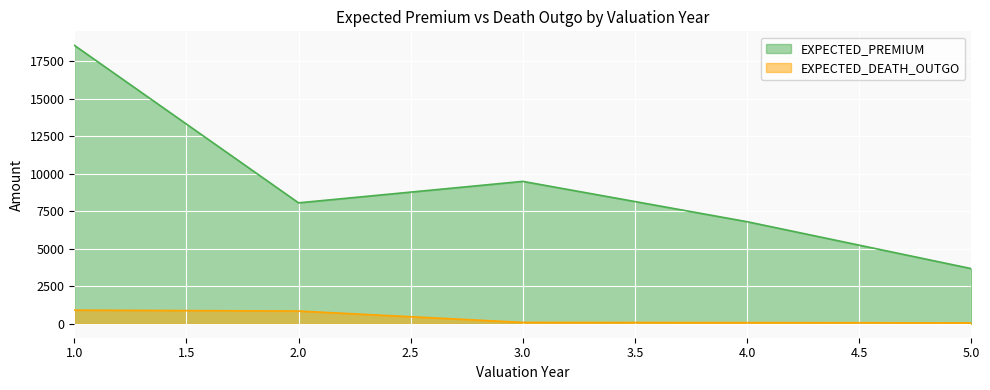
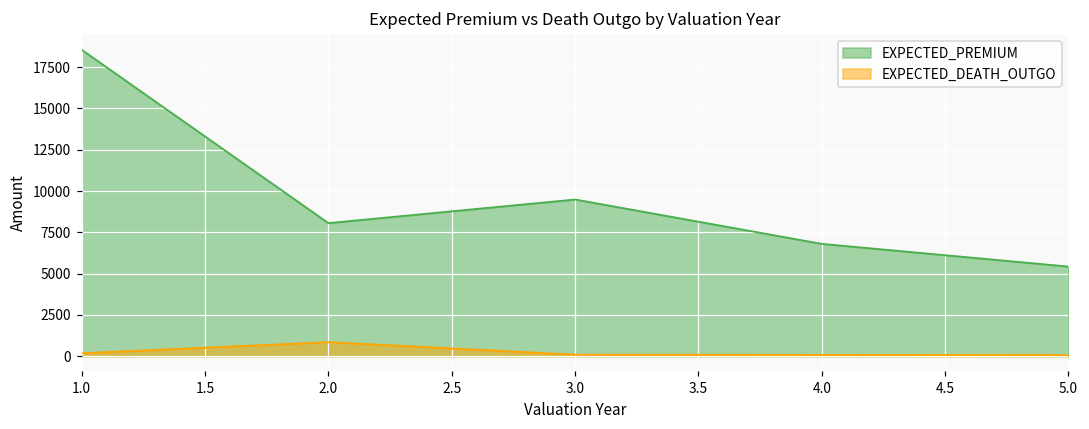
EXPECTED_DEATH_OUTGO, 1.0: 900 -> 200
EXPECTED_PREMIUM, 5.0: 3700 -> 5400
